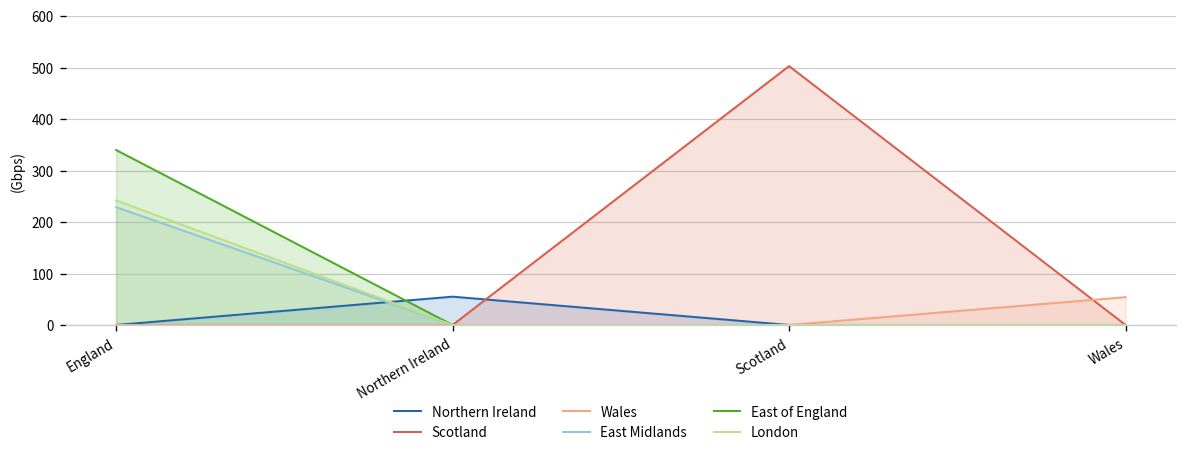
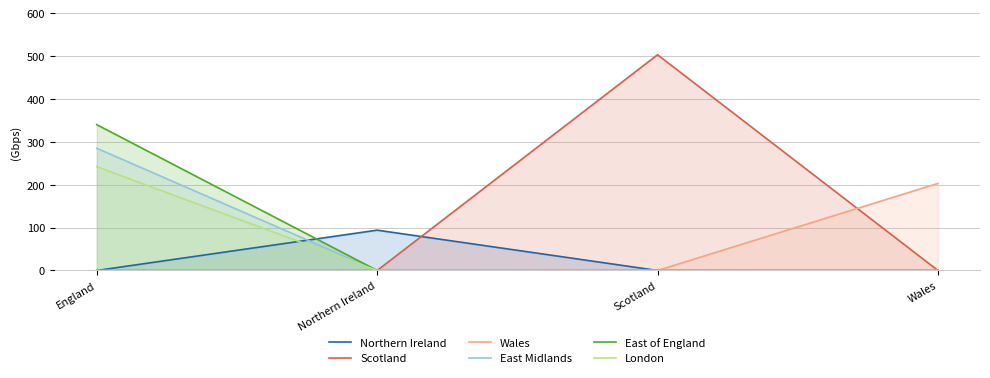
East Midlands, England: 230 -> 290
Northern Ireland, Northern Ireland: 60 -> 90
Wales, Wales: 50 -> 200
